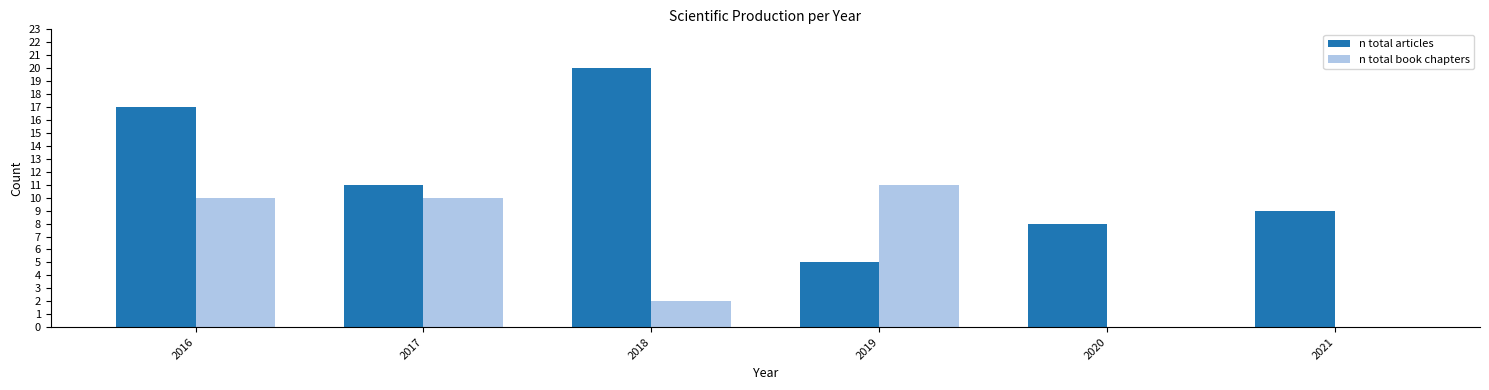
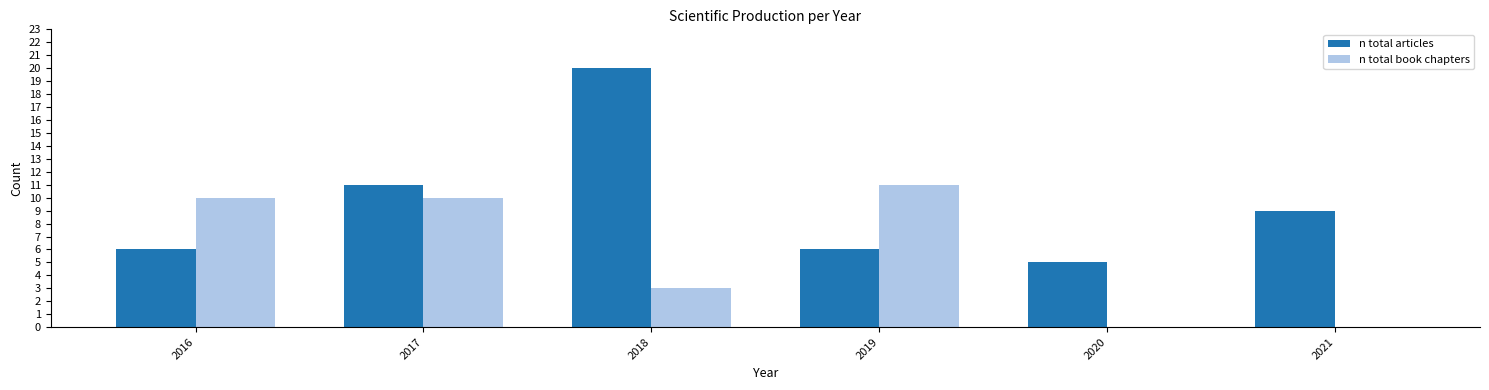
n total articles, 2016: 17 -> 6
n total book chapters, 2018: 2 -> 3
n total articles, 2019: 5 -> 6
n total articles, 2020: 8 -> 5
